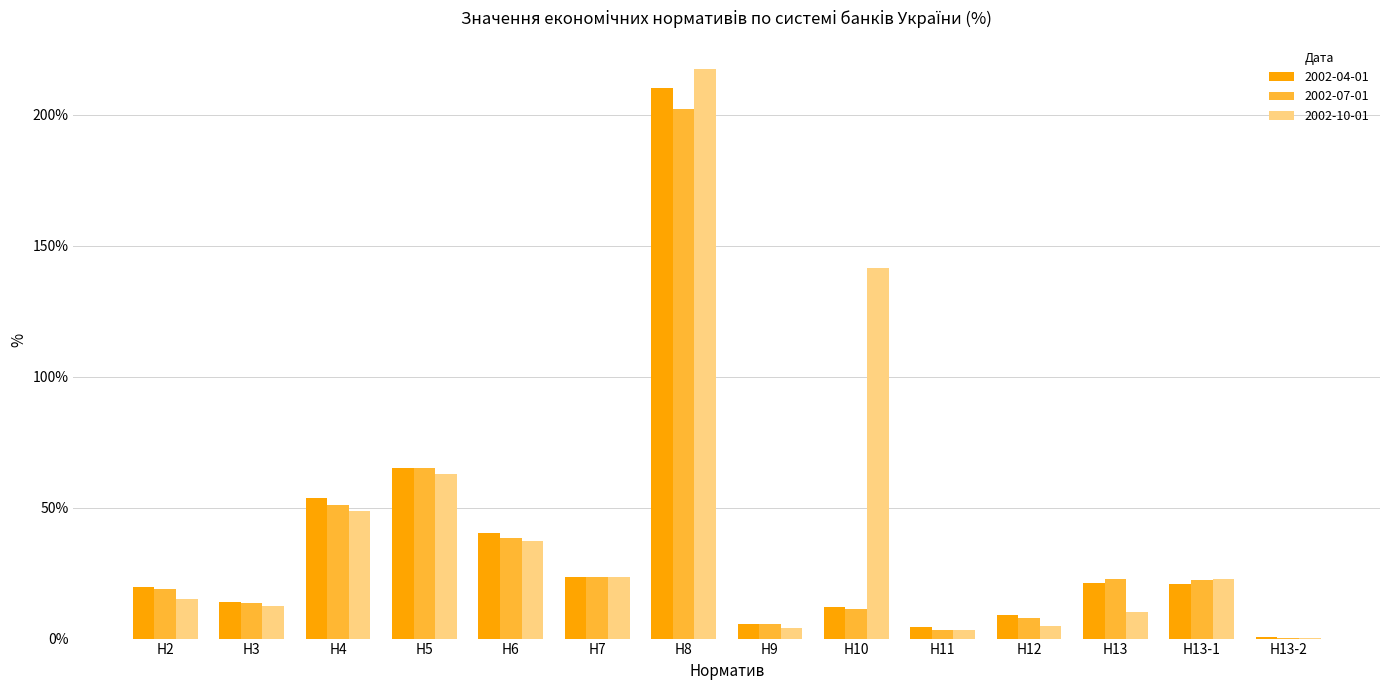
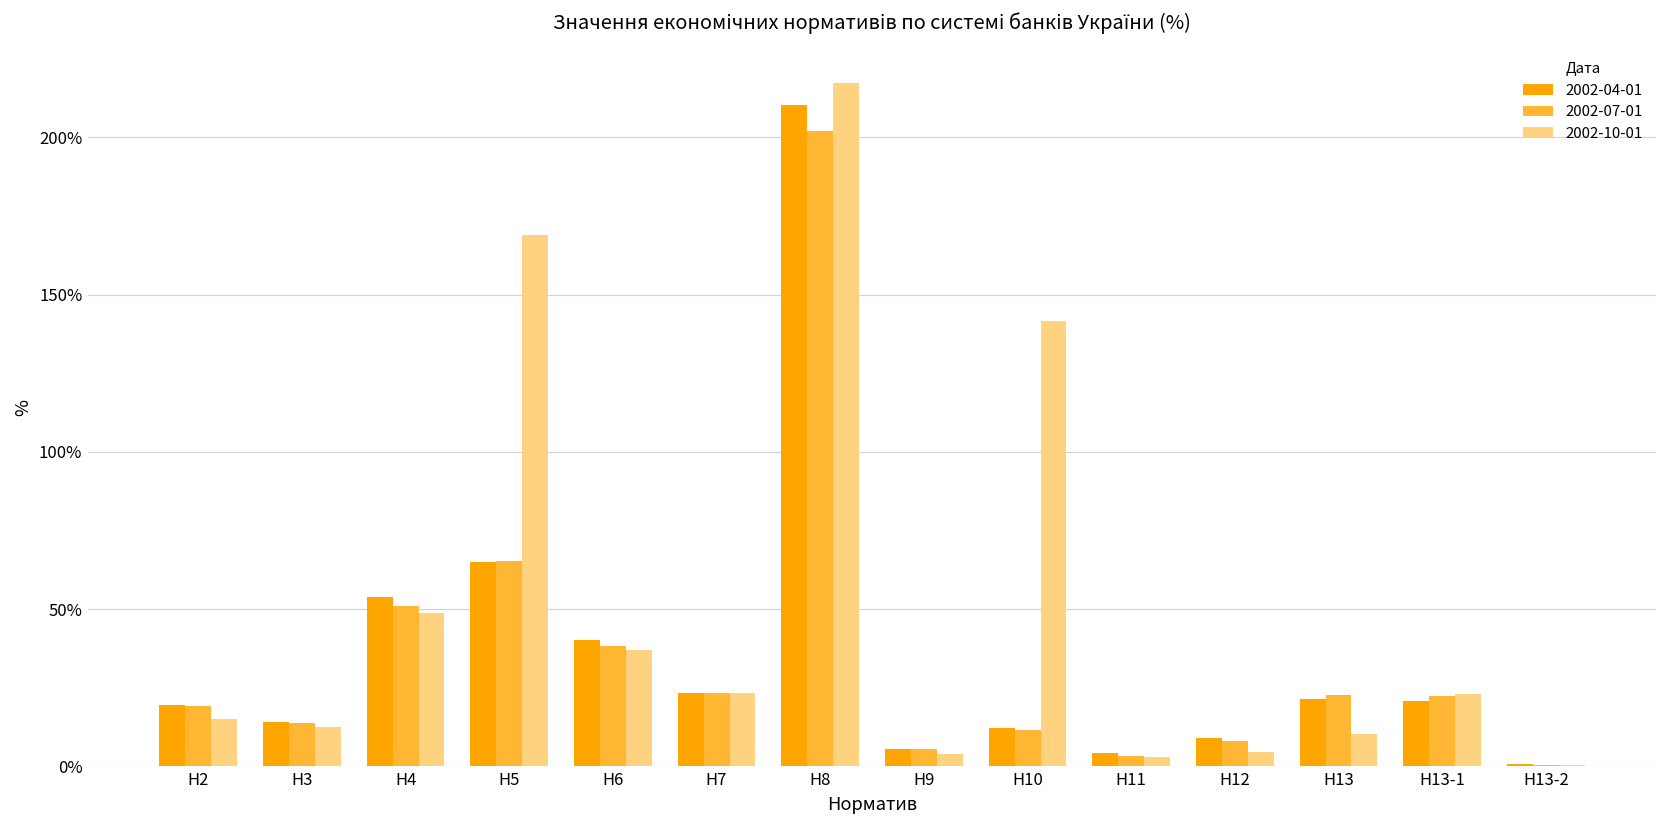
2002-10-01, Н5: 63% -> 169%
